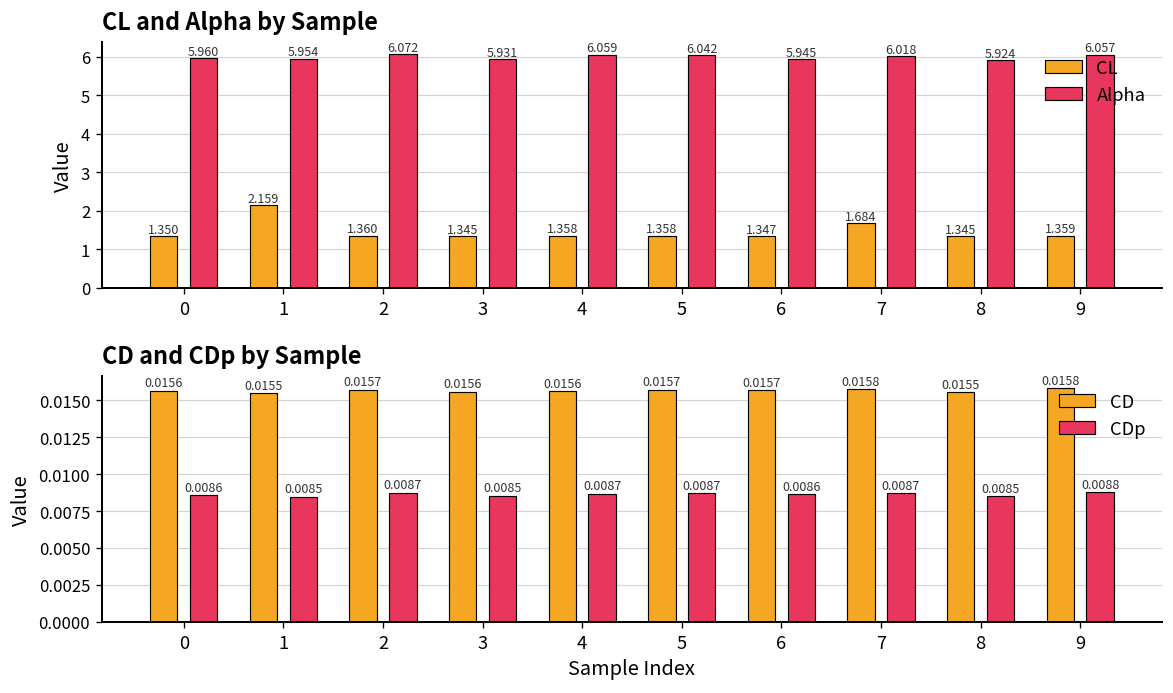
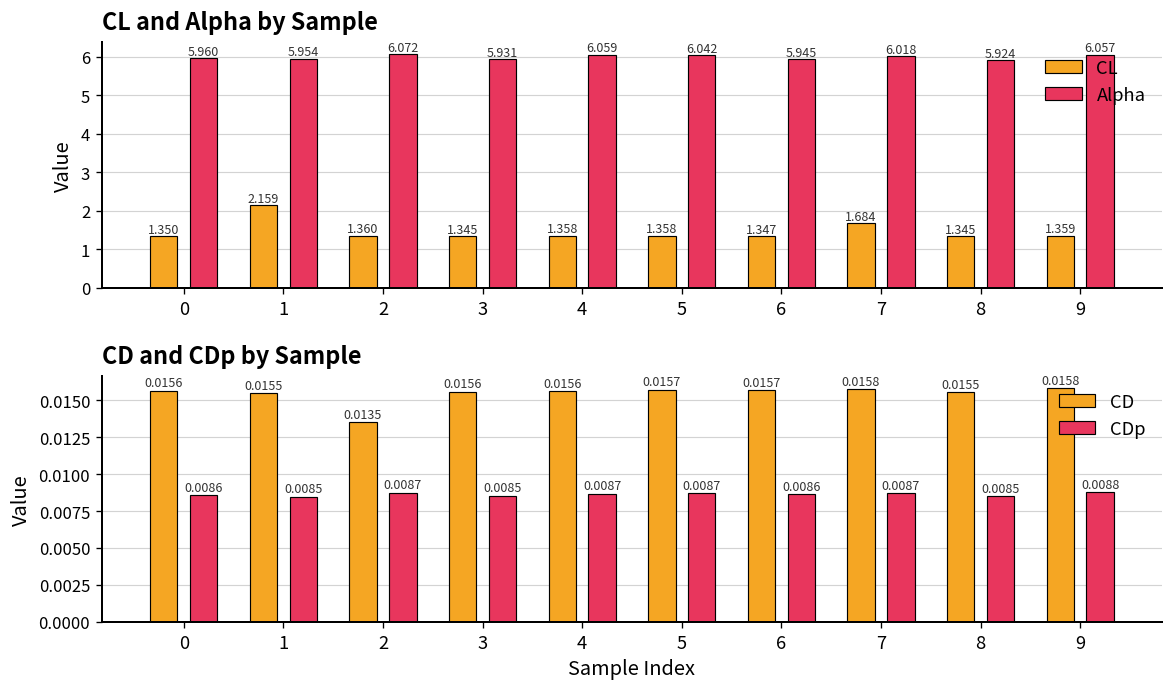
CD and CDp by Sample, CD, 2: 0.0157 -> 0.0135
